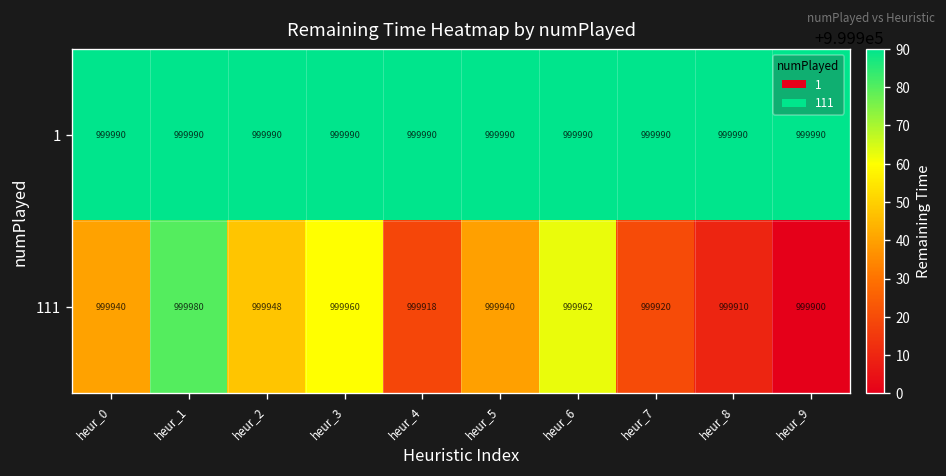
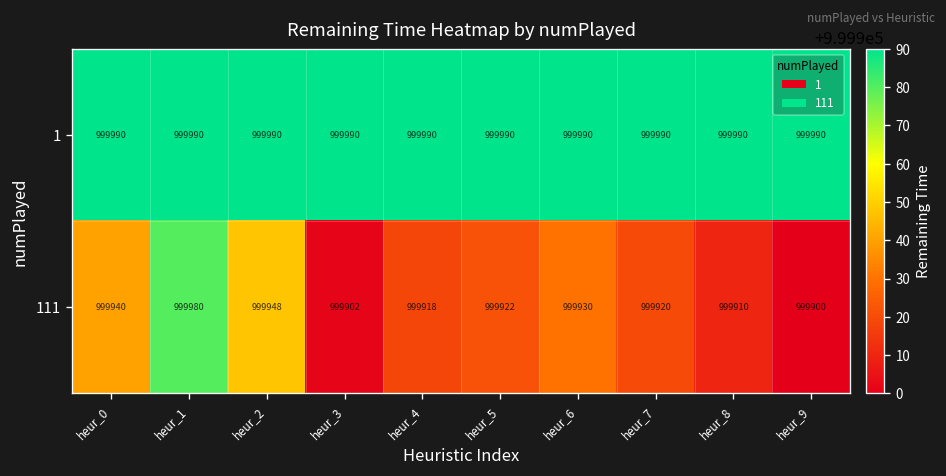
111, heur_3: 999960 -> 999902
111, heur_5: 999940 -> 999922
111, heur_6: 999962 -> 999930
